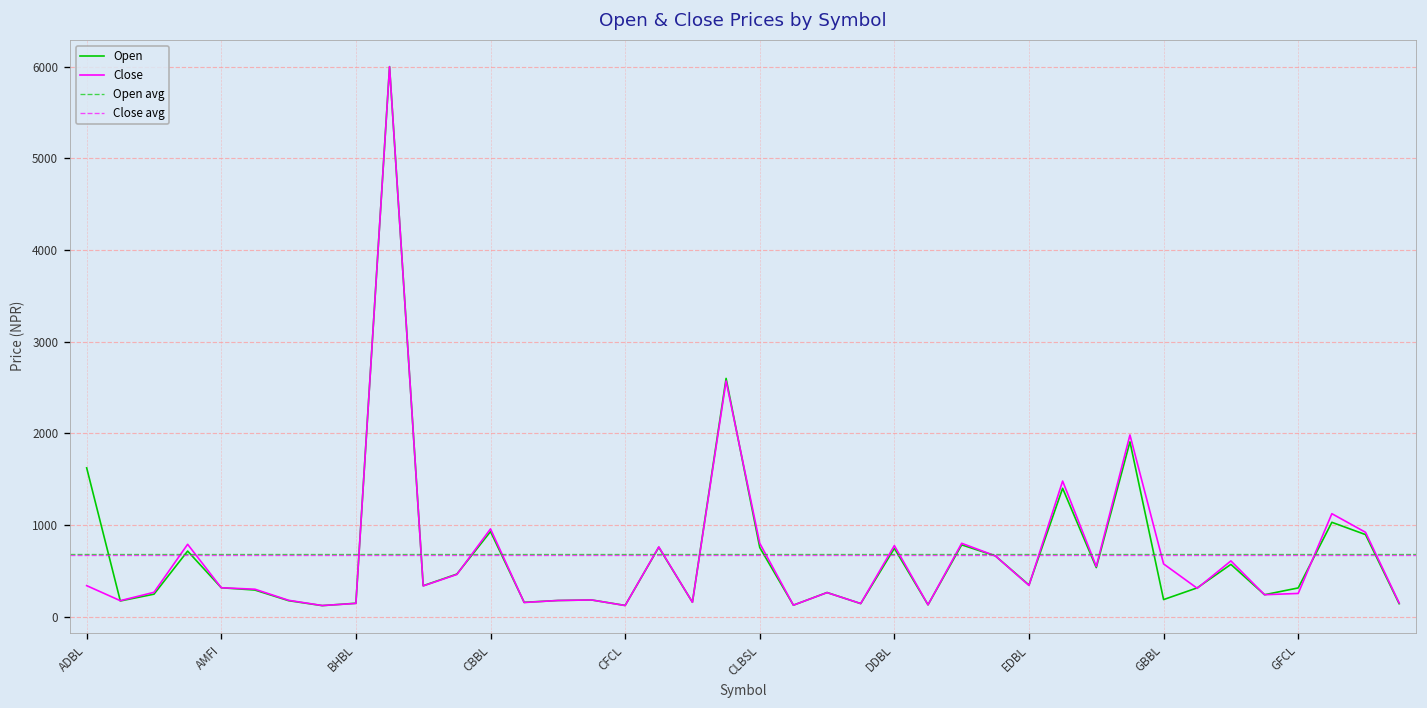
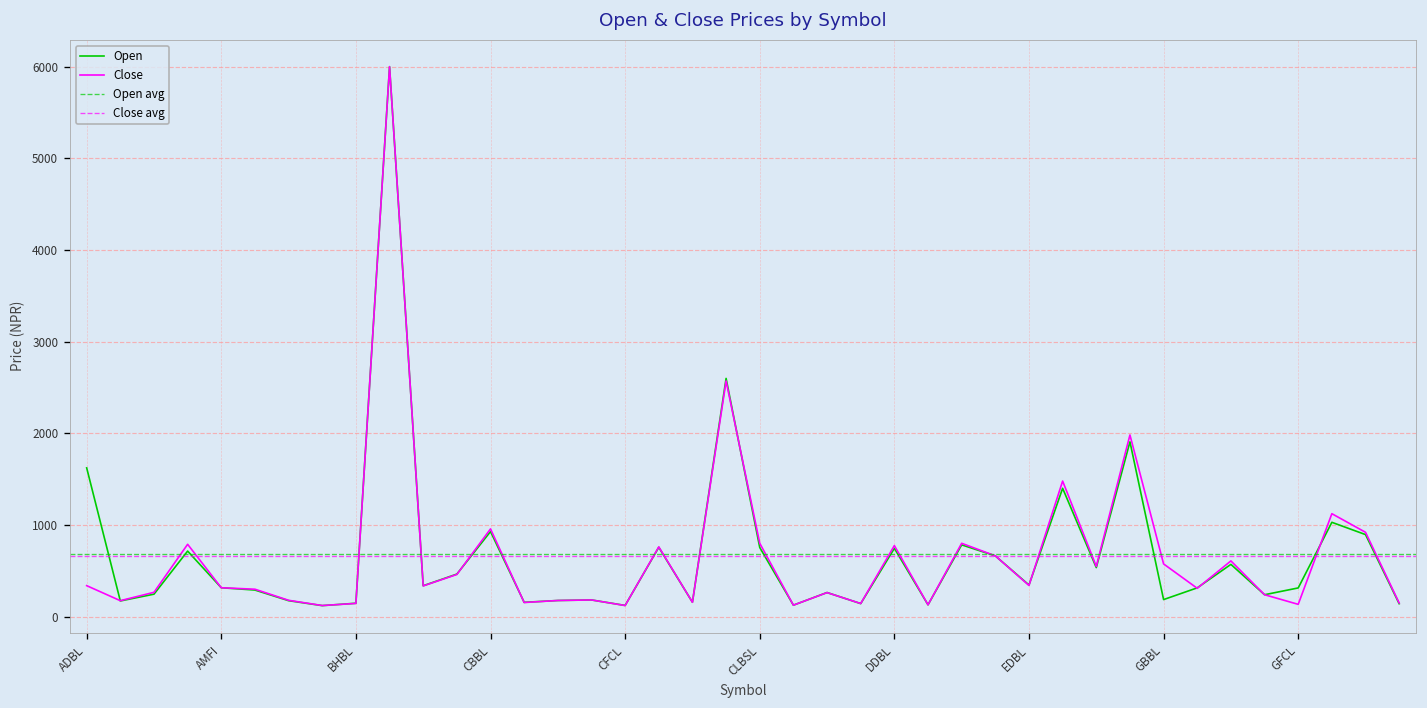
Close, GFCL: 300 -> 100
